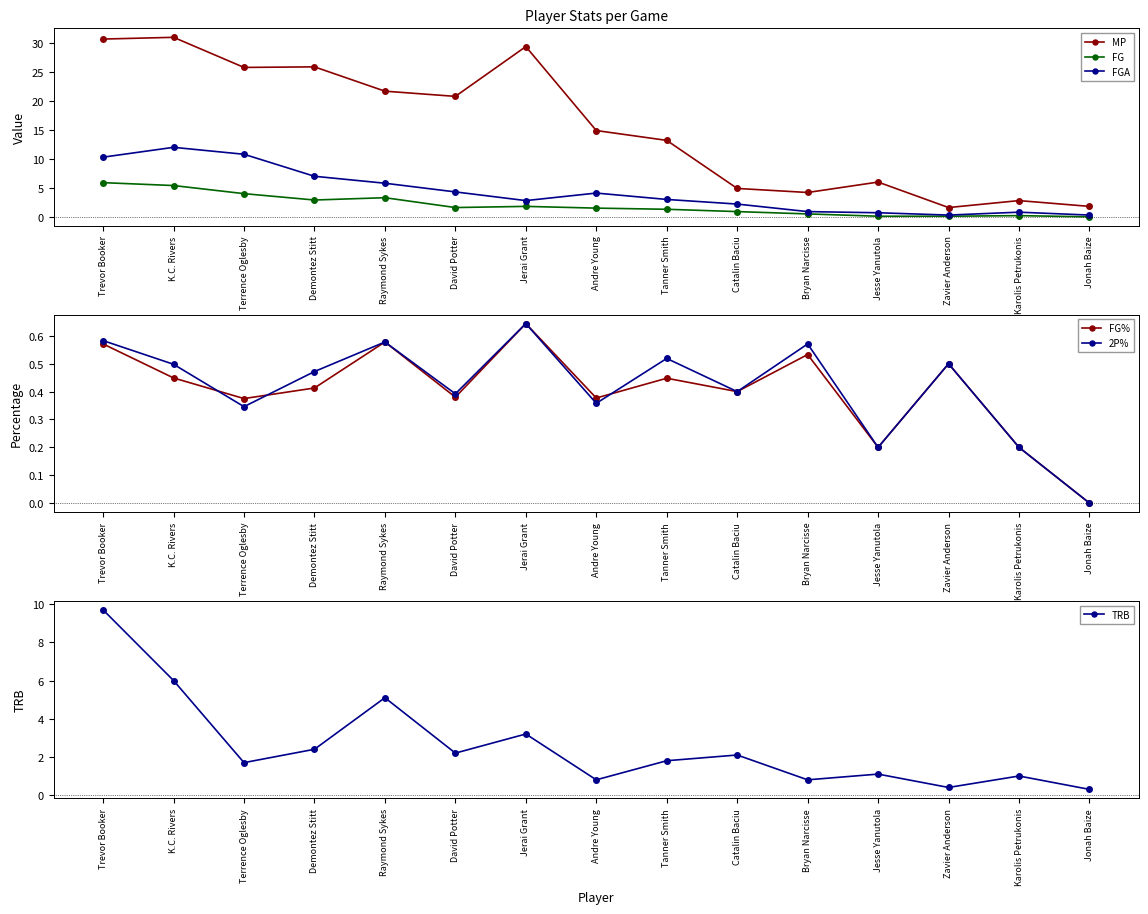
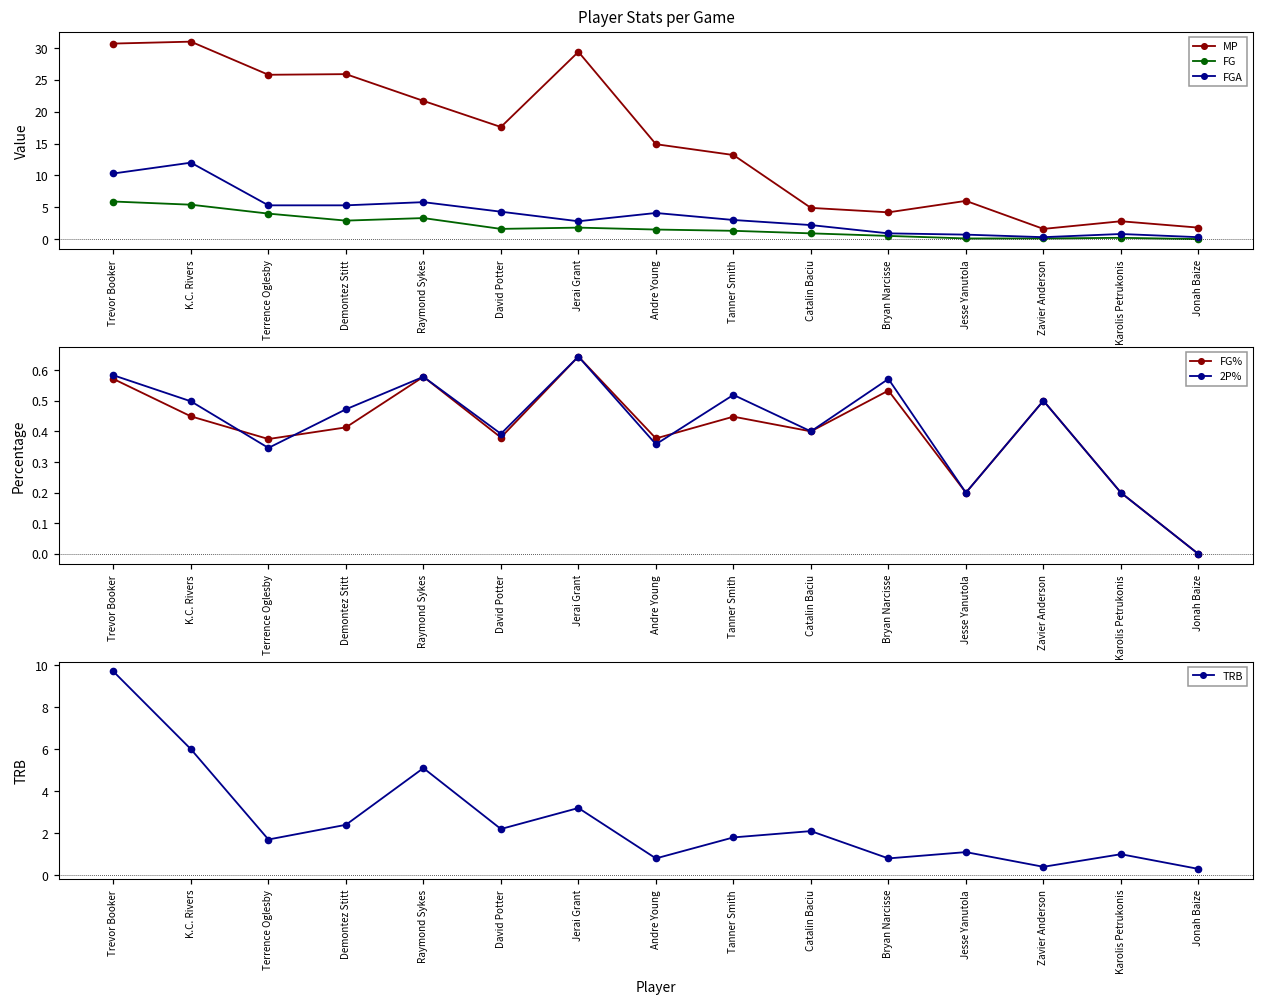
Player Stats per Game, FGA, Terrence Oglesby: 11 -> 5
Player Stats per Game, FGA, Demontez Stitt: 7 -> 5
Player Stats per Game, MP, David Potter: 21 -> 18
